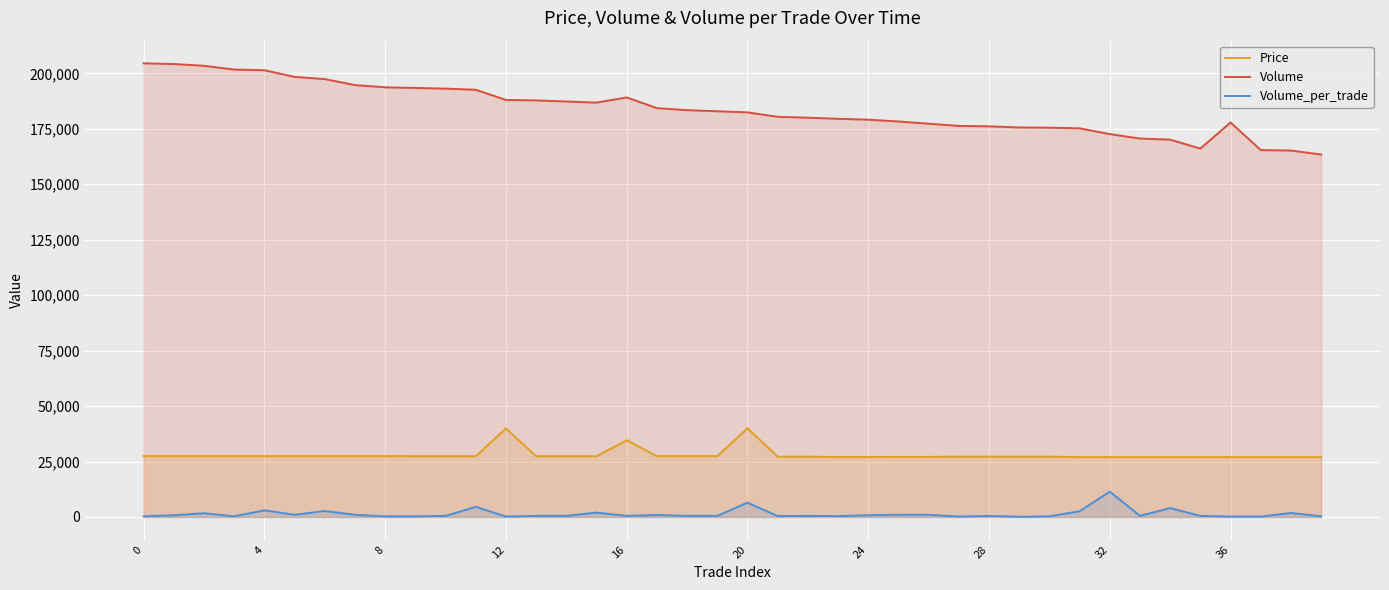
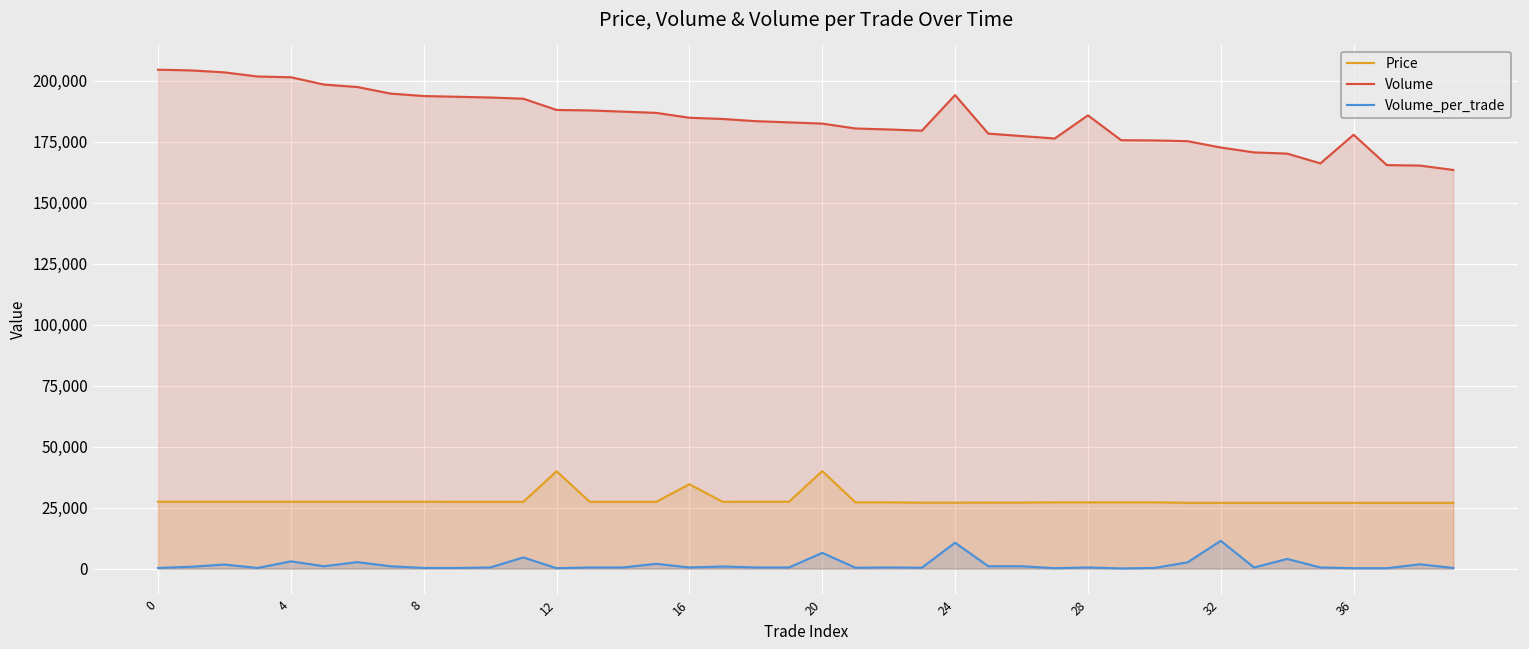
Volume, 16: 189,000 -> 185,000
Volume, 24: 179,000 -> 194,000
Volume_per_trade, 24: 1,000 -> 11,000
Volume, 28: 176,000 -> 186,000
